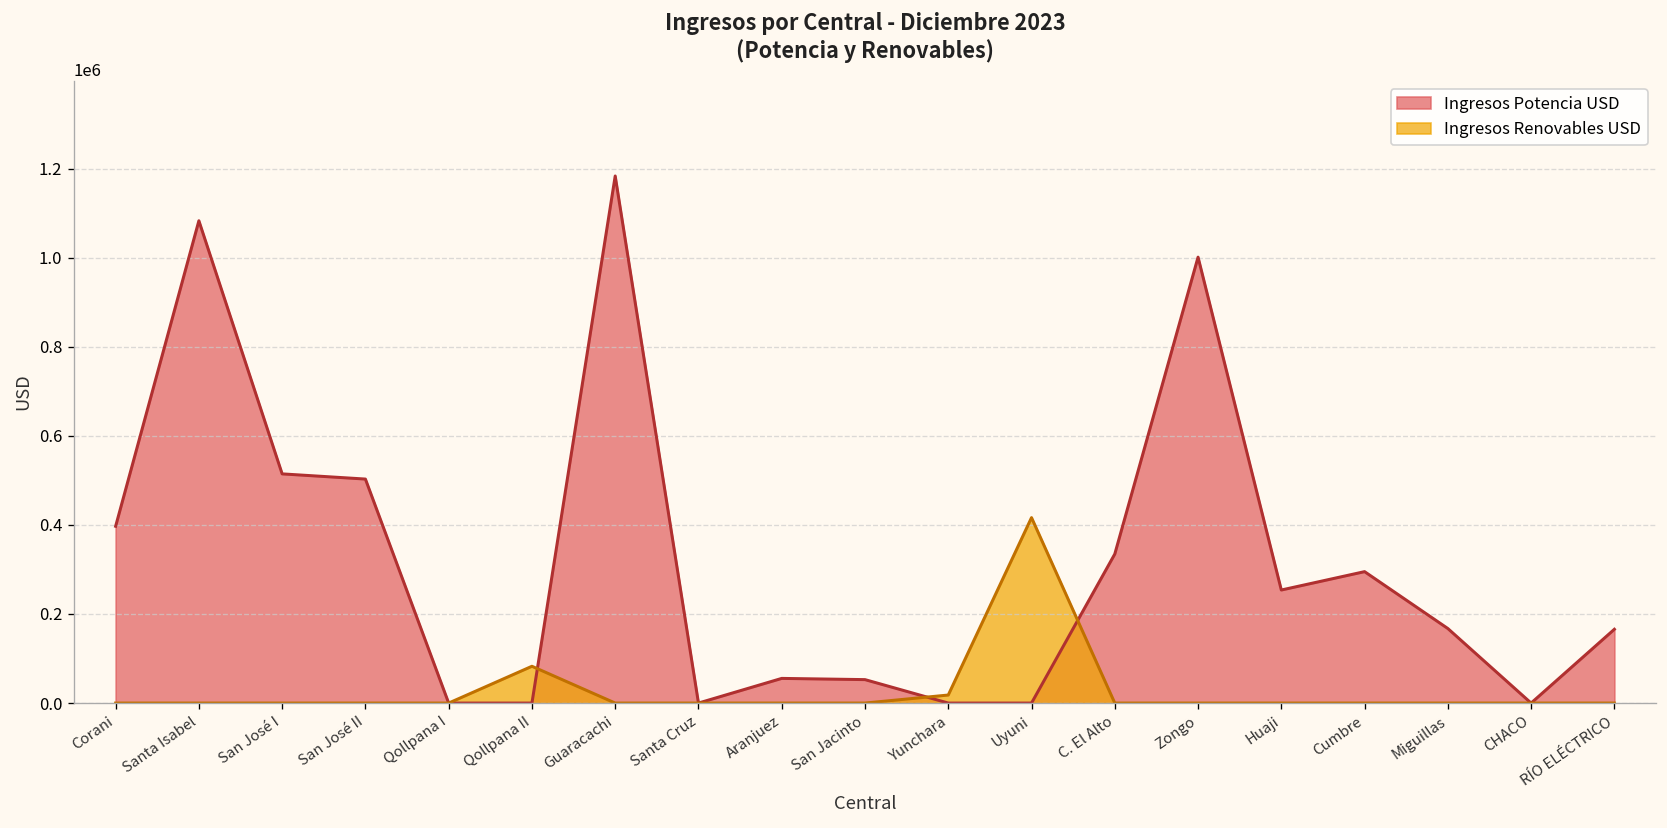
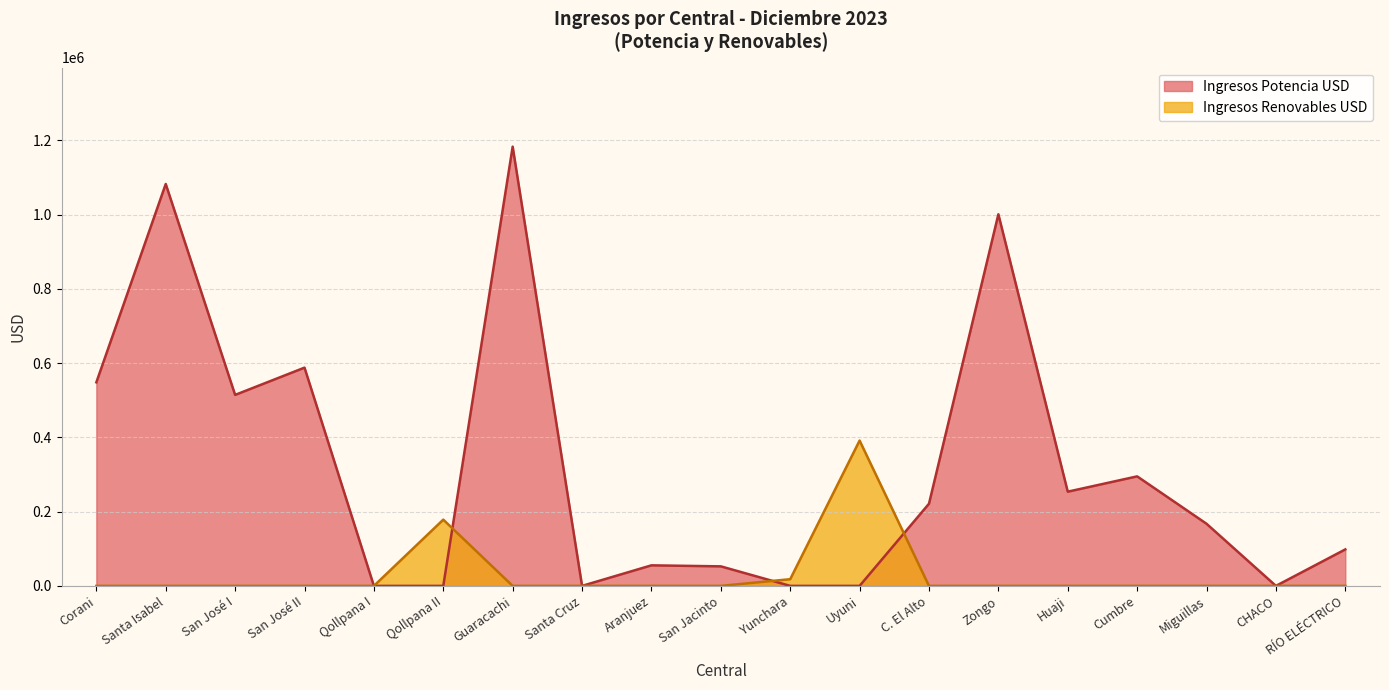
Ingresos Potencia USD, Corani: 400000 -> 550000
Ingresos Potencia USD, San José II: 500000 -> 590000
Ingresos Renovables USD, Qollpana II: 80000 -> 180000
Ingresos Renovables USD, Uyuni: 420000 -> 390000
Ingresos Potencia USD, C. El Alto: 330000 -> 220000
Ingresos Potencia USD, RÍO ELÉCTRICO: 170000 -> 100000
